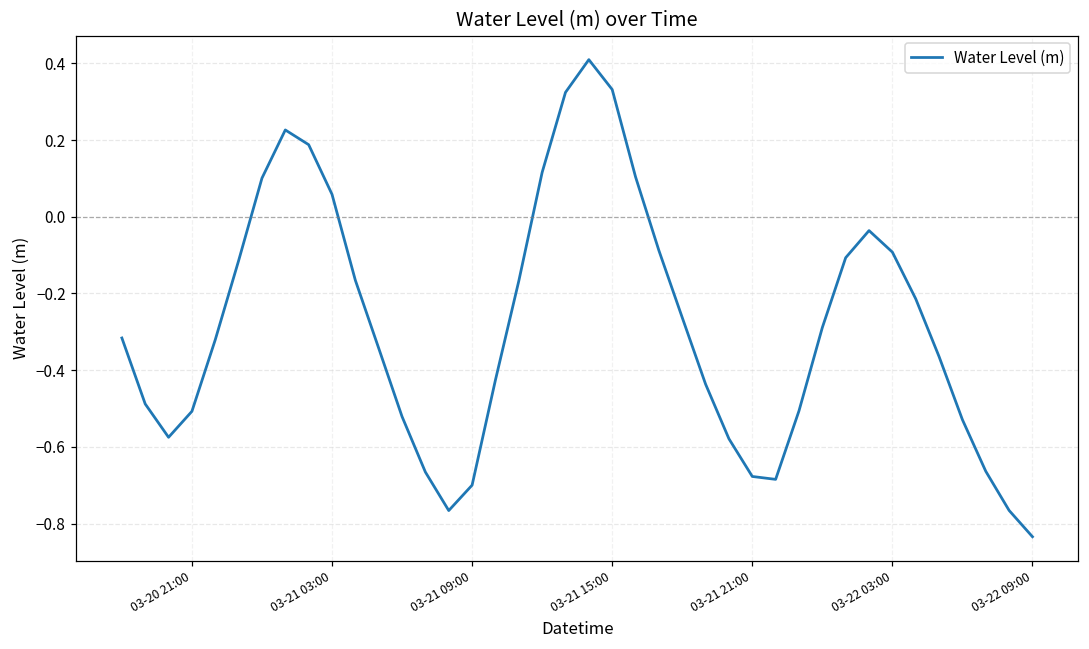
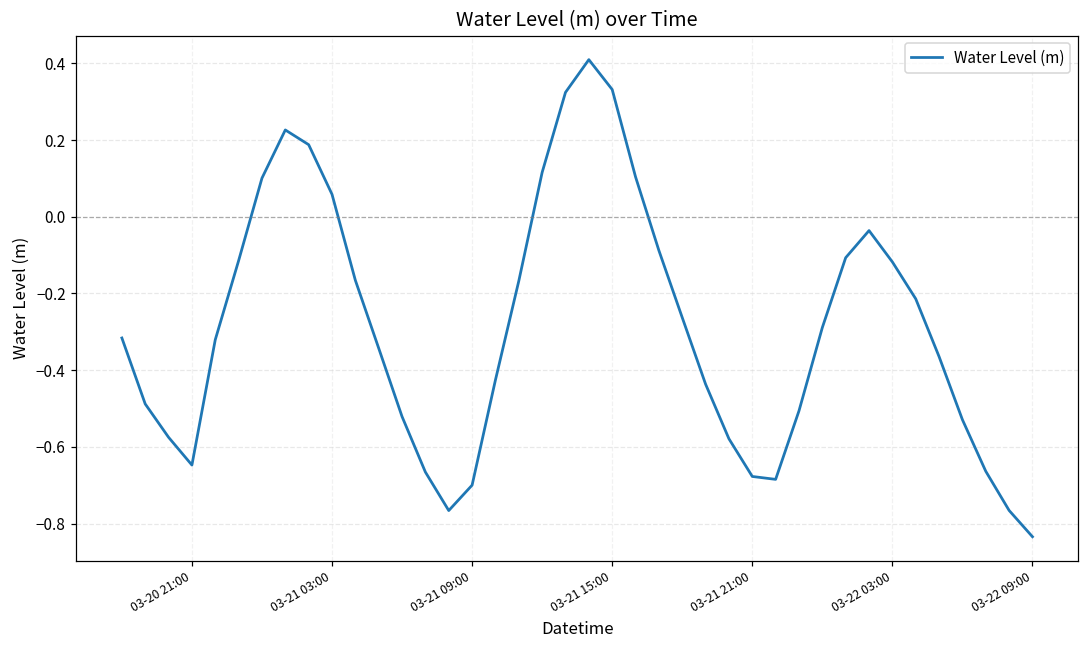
03-20 21:00: -0.51 -> -0.65
03-22 03:00: -0.09 -> -0.12
